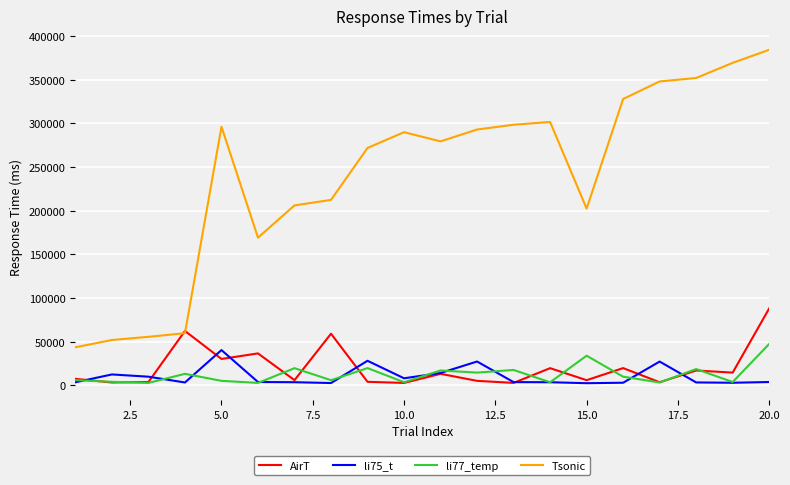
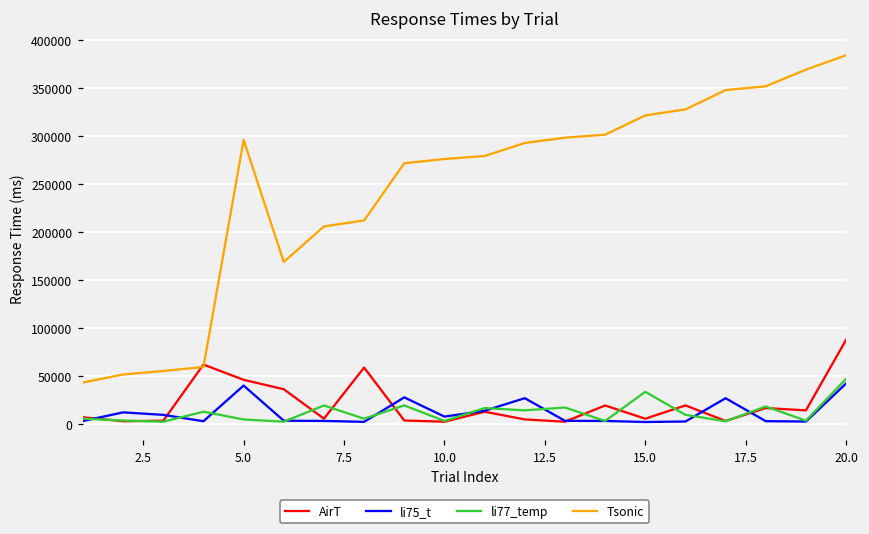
AirT, 5.0: 30000 -> 50000
Tsonic, 10.0: 290000 -> 280000
Tsonic, 15.0: 200000 -> 320000
li75_t, 20.0: 0 -> 40000
